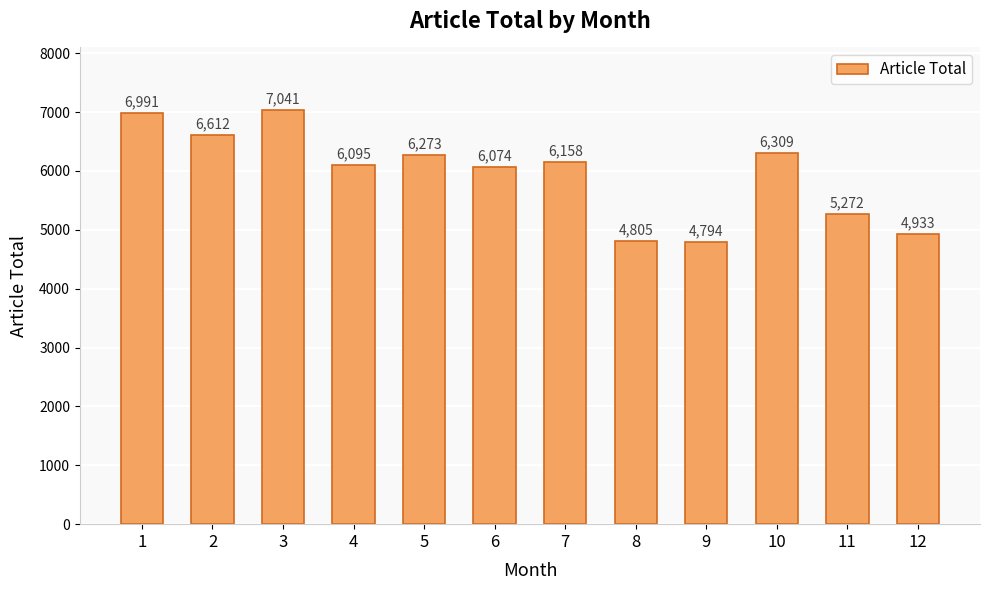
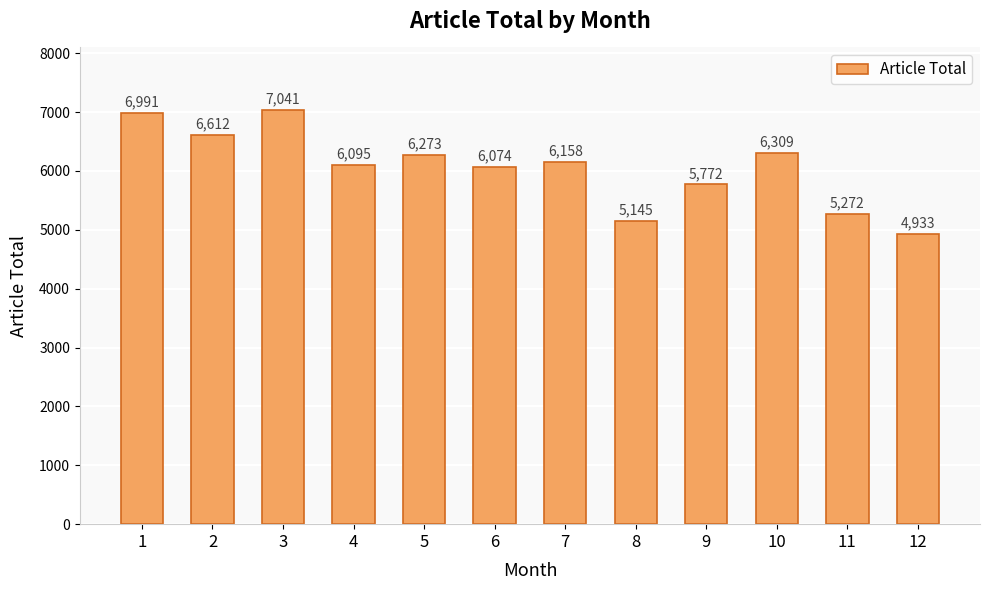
8: 4,805 -> 5,145
9: 4,794 -> 5,772
